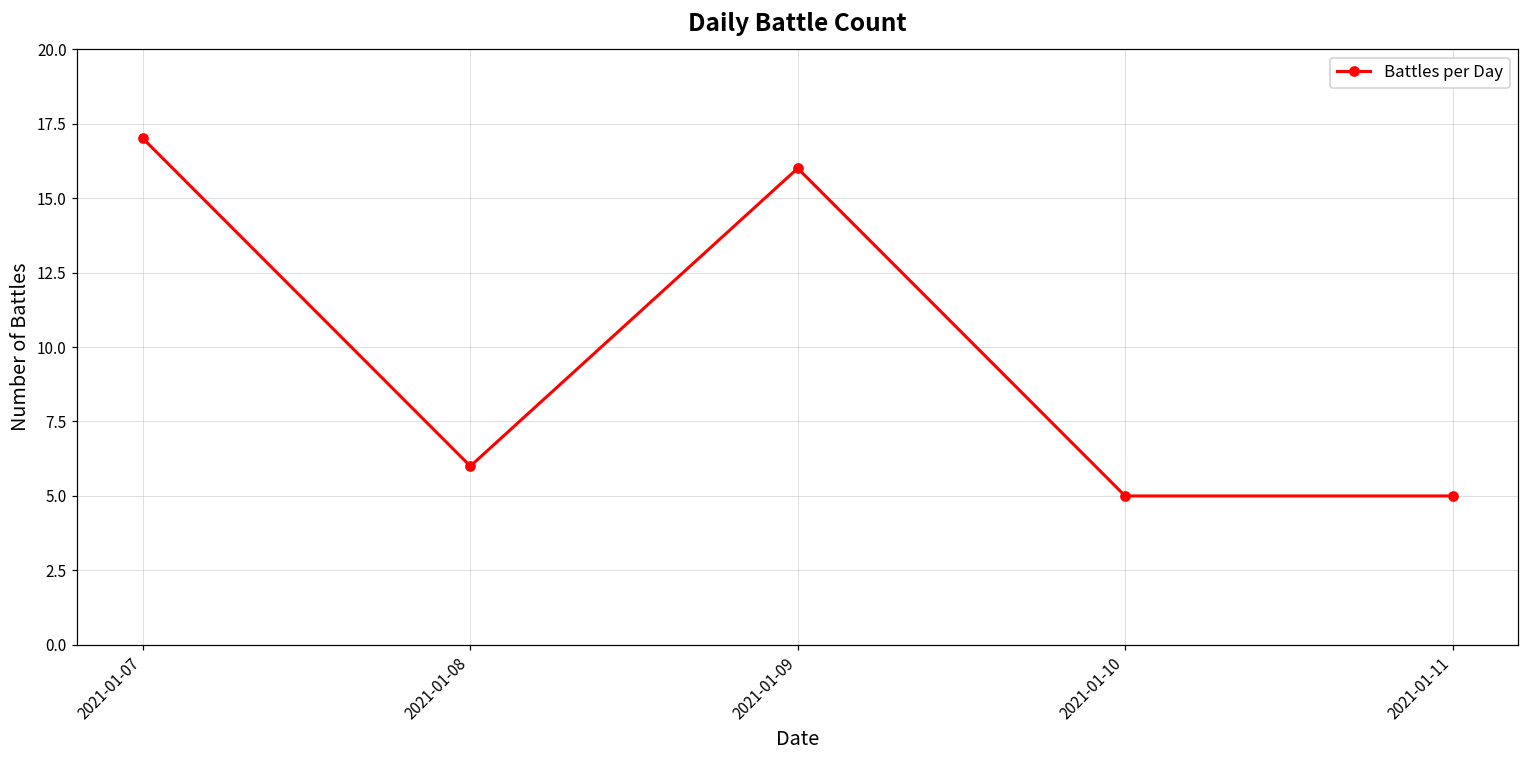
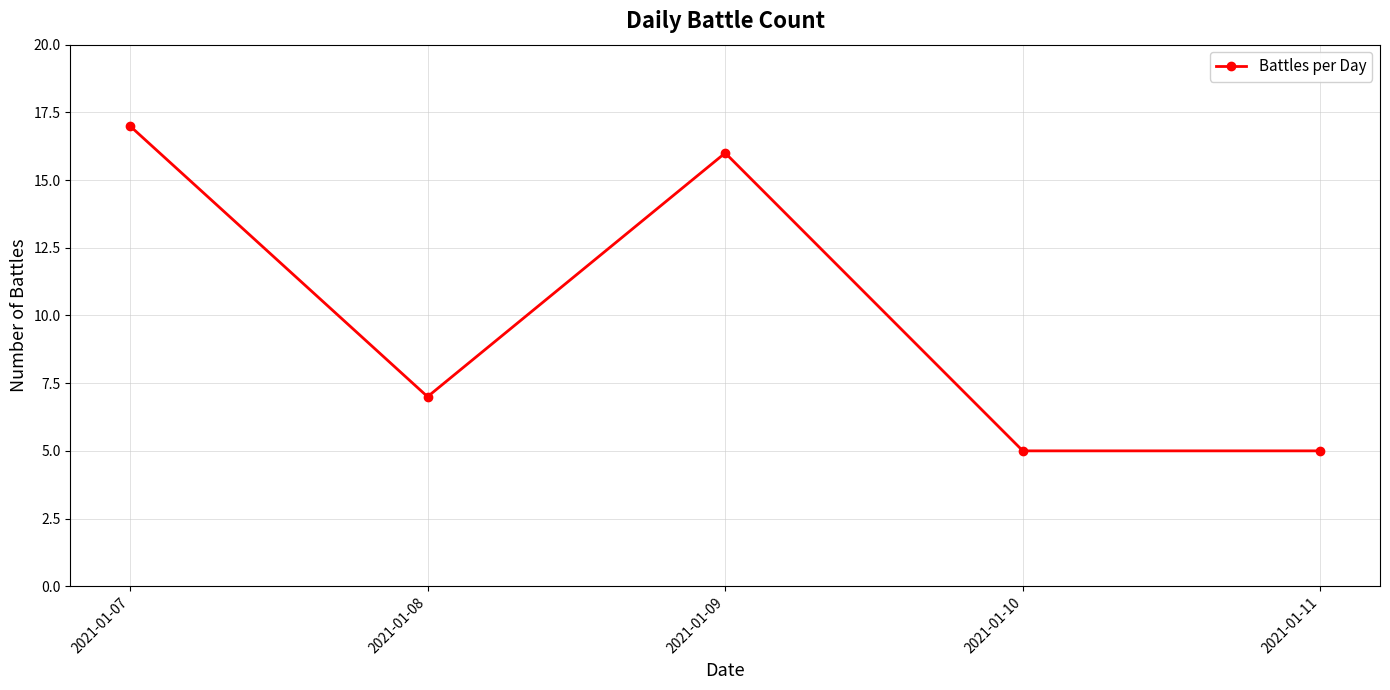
2021-01-08: 6 -> 7
